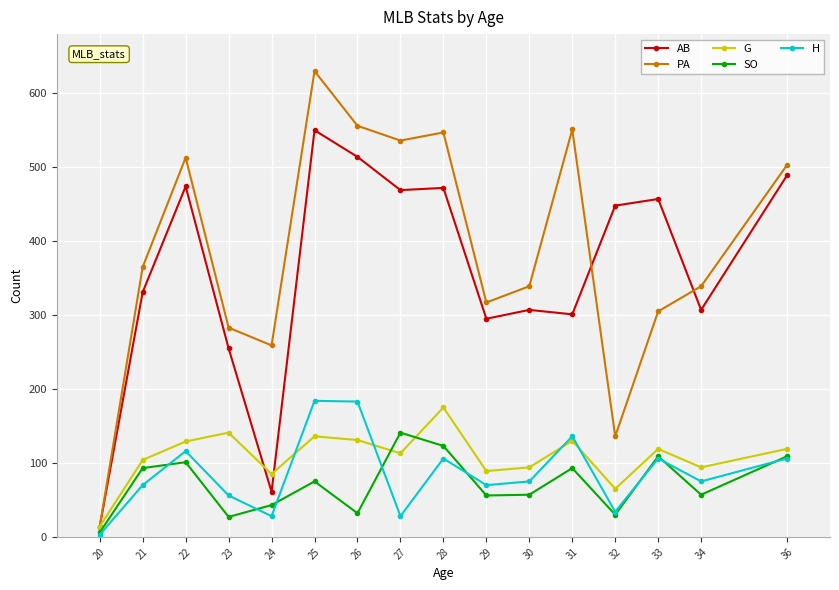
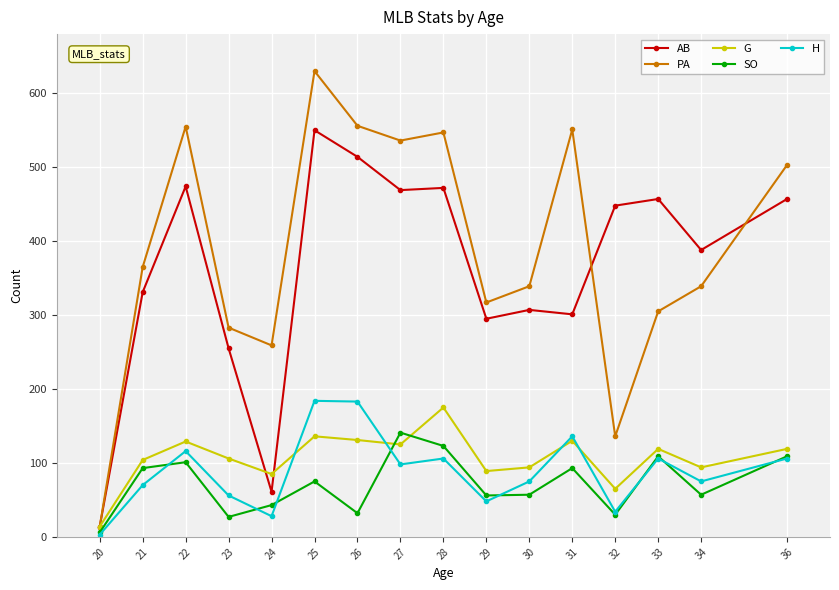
PA, 22: 510 -> 560
G, 23: 140 -> 110
G, 27: 110 -> 130
H, 27: 30 -> 100
H, 29: 70 -> 50
AB, 34: 310 -> 390
AB, 36: 490 -> 460
